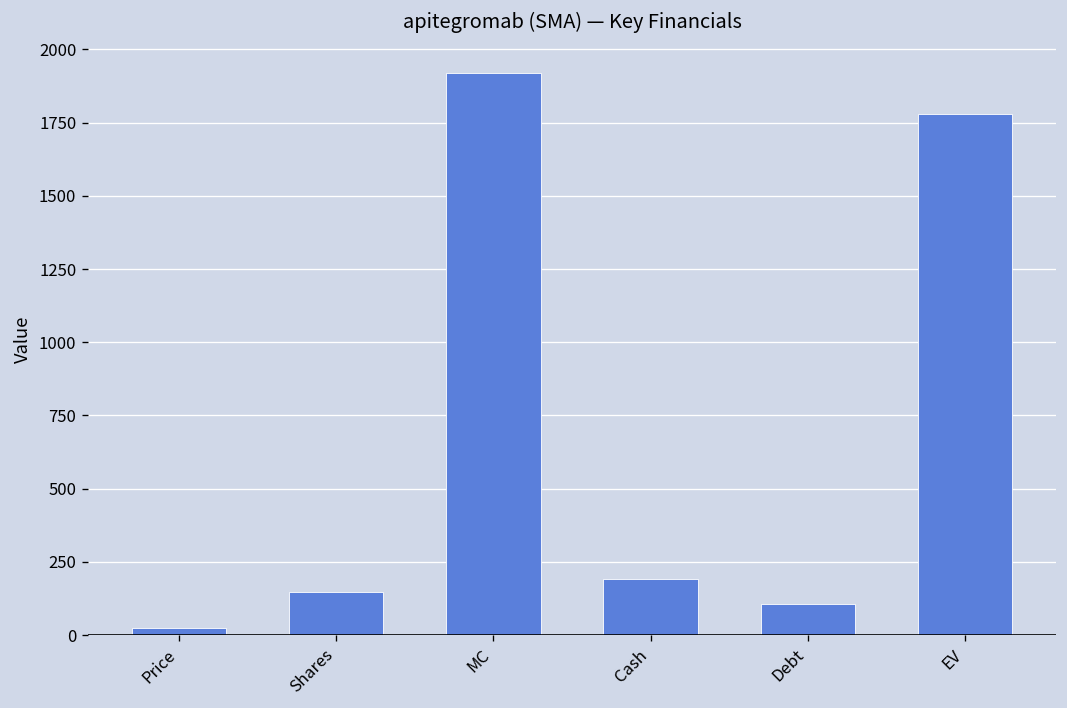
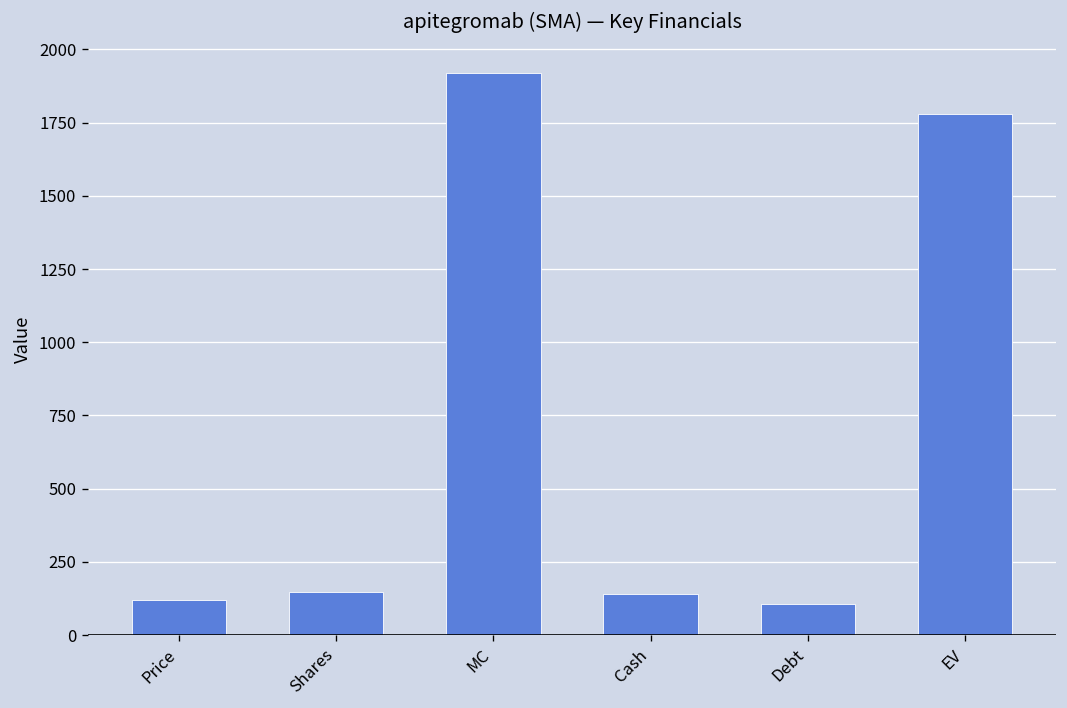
Price: 20 -> 120
Cash: 190 -> 140
